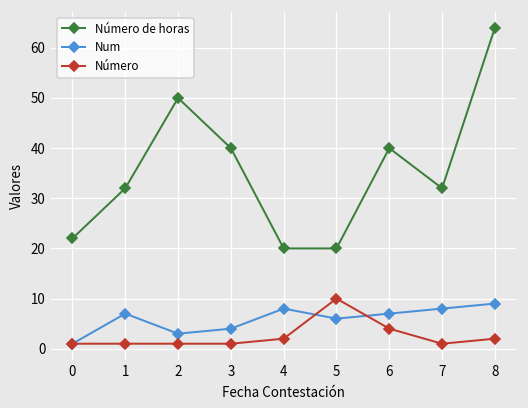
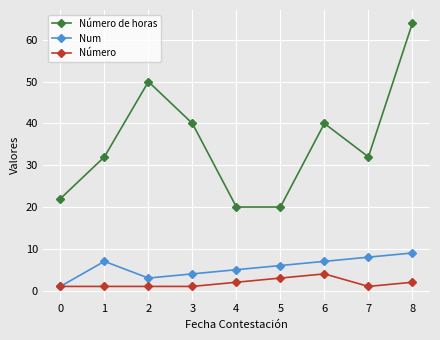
Num, 4: 8 -> 5
Número, 5: 10 -> 3
